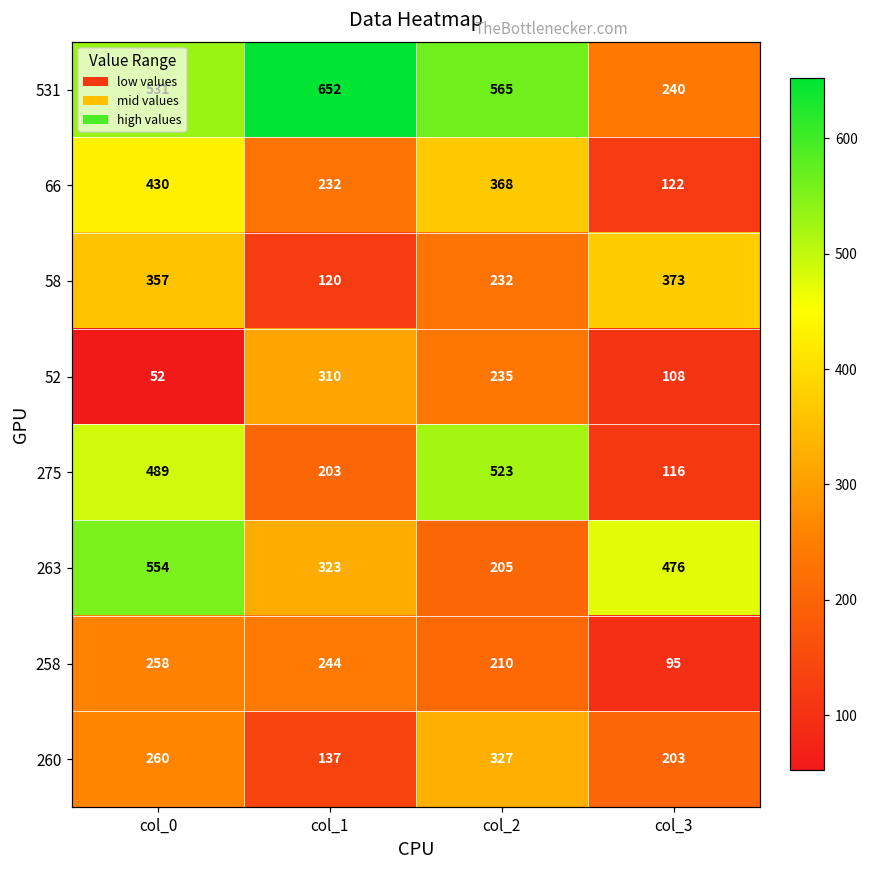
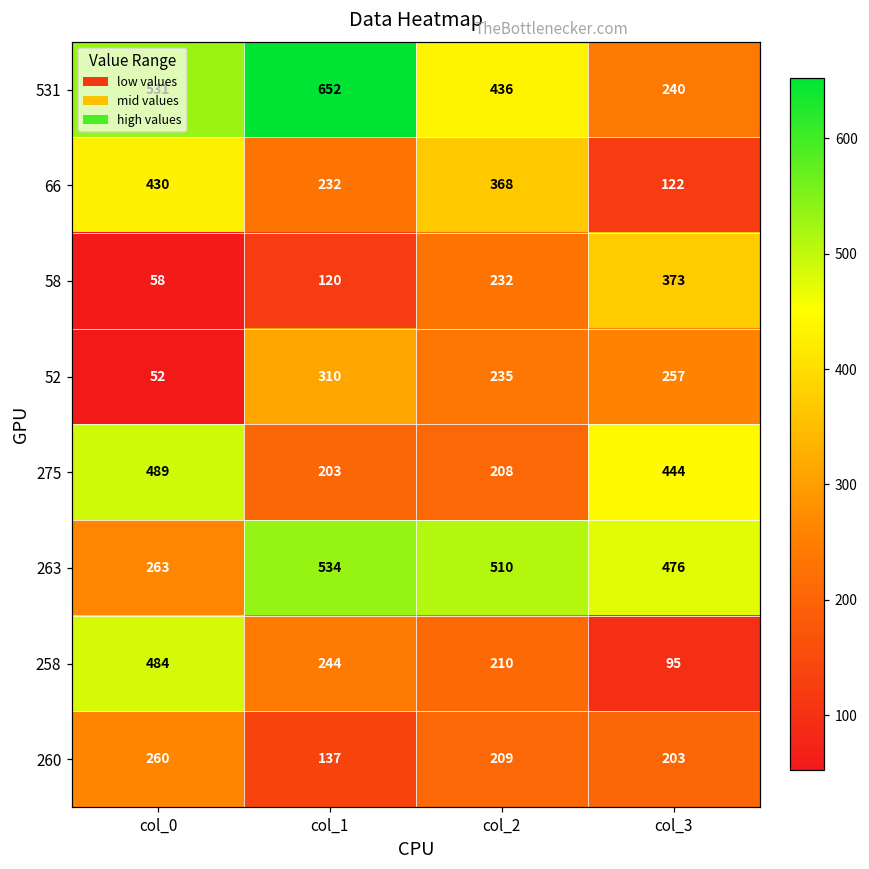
531, col_2: 565 -> 436
58, col_0: 357 -> 58
52, col_3: 108 -> 257
275, col_2: 523 -> 208
275, col_3: 116 -> 444
263, col_0: 554 -> 263
263, col_1: 323 -> 534
263, col_2: 205 -> 510
258, col_0: 258 -> 484
260, col_2: 327 -> 209
